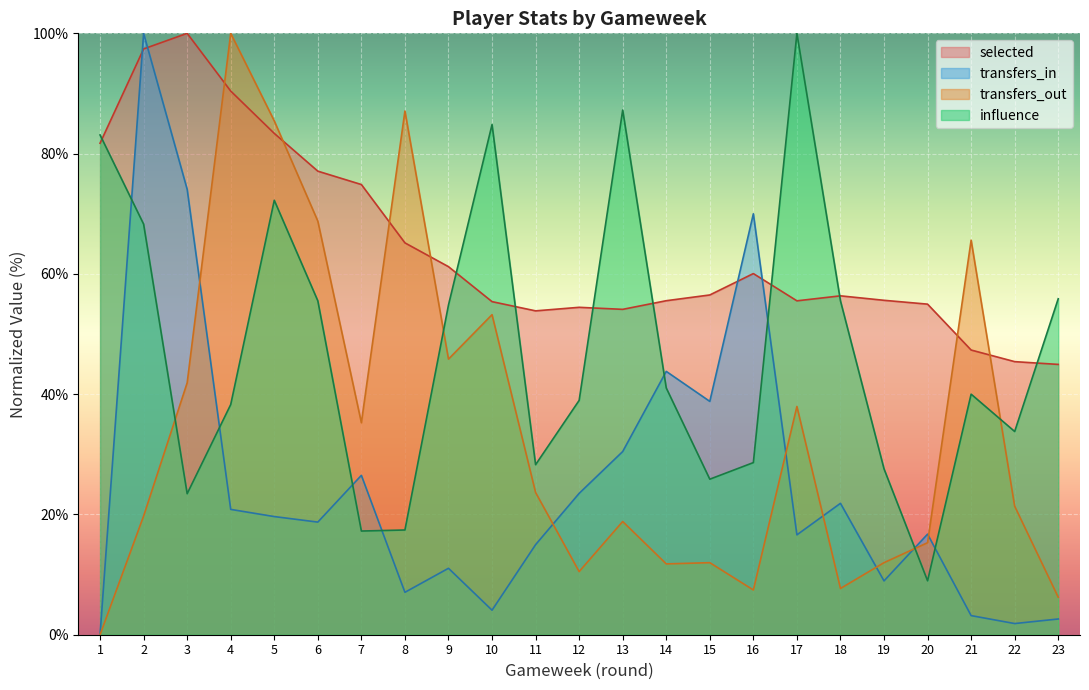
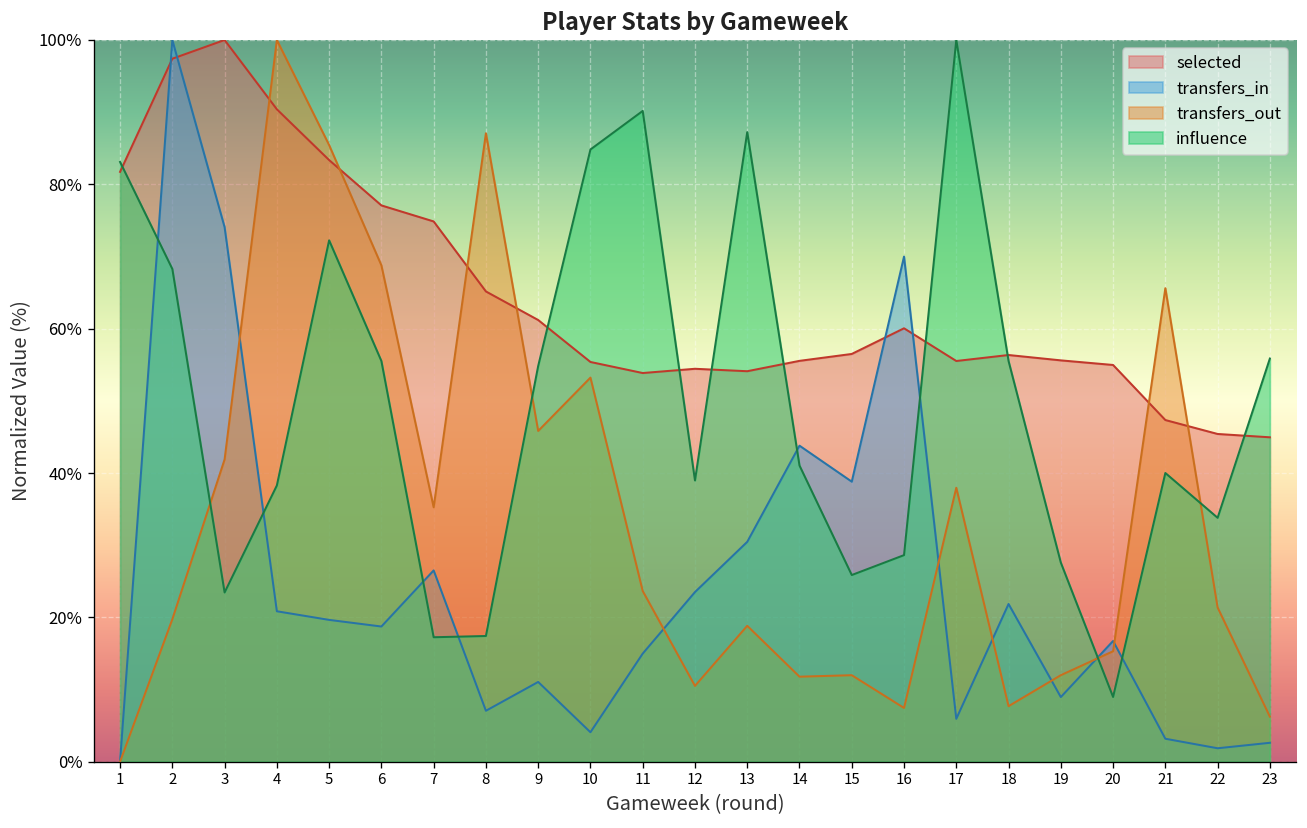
influence, 11: 28% -> 90%
transfers_in, 17: 17% -> 6%
